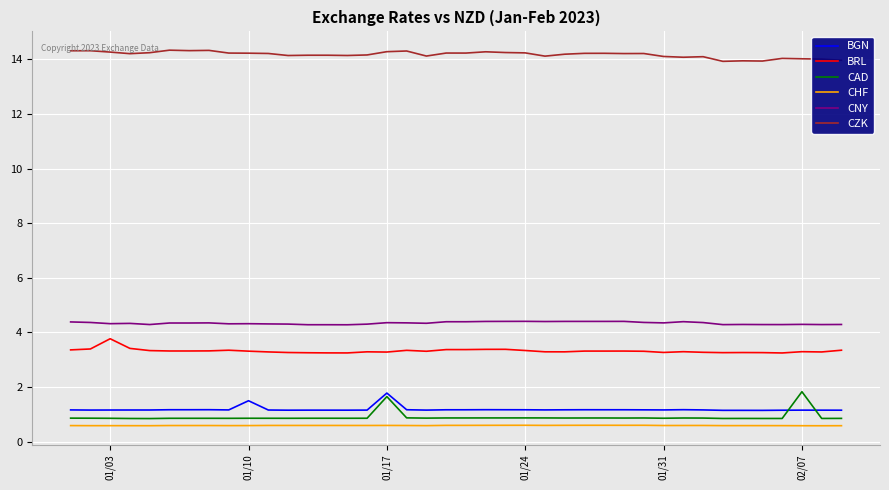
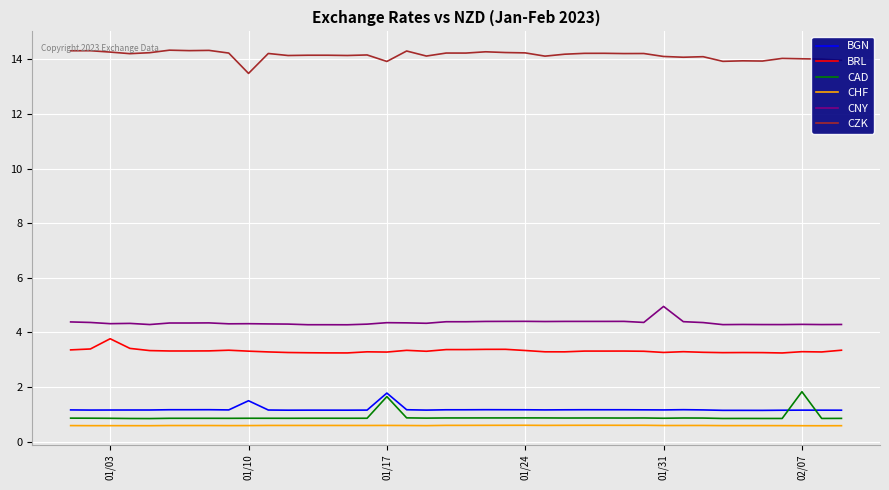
CZK, 01/10: 14.2 -> 13.5
CZK, 01/17: 14.3 -> 13.9
CNY, 01/31: 4.3 -> 5.0
